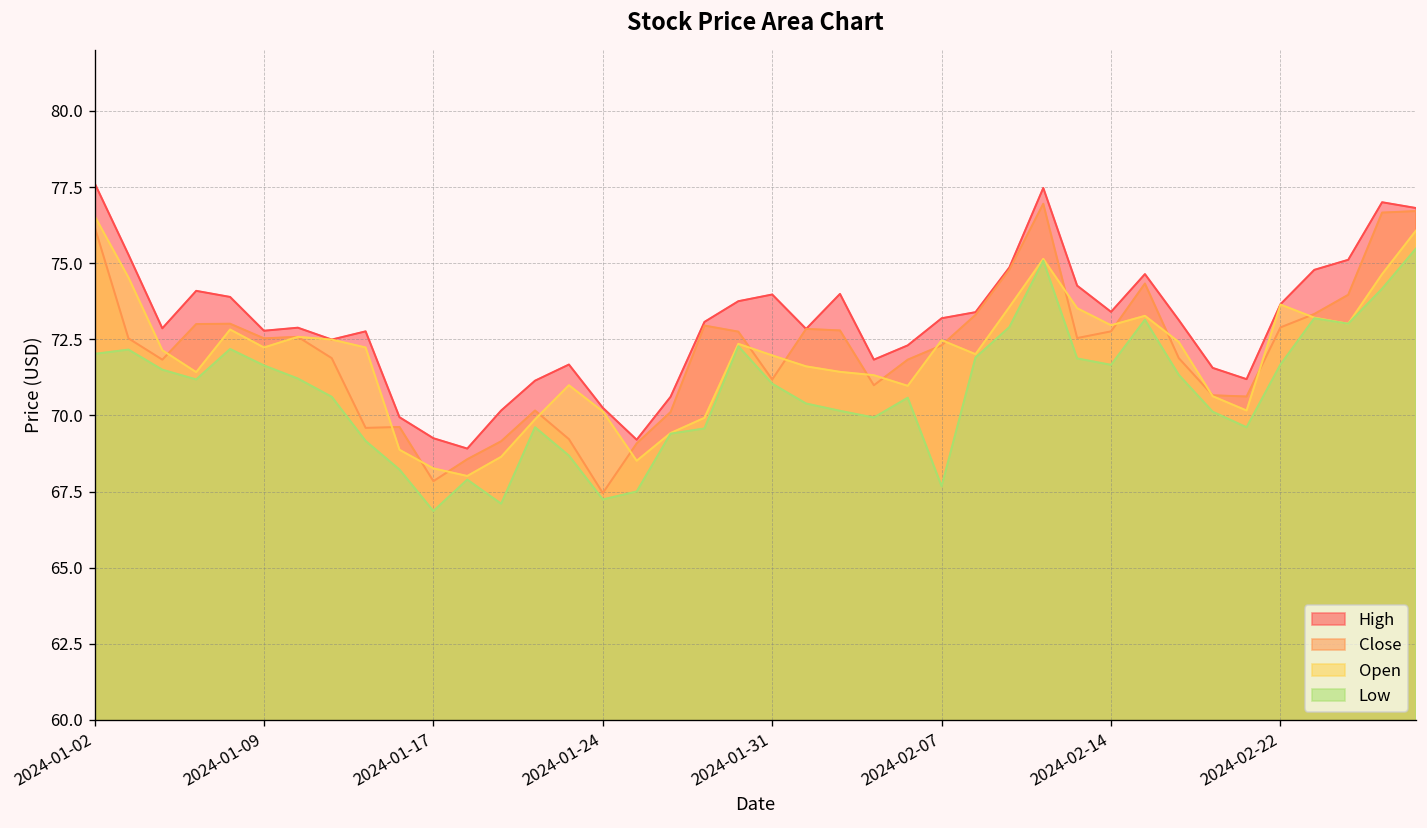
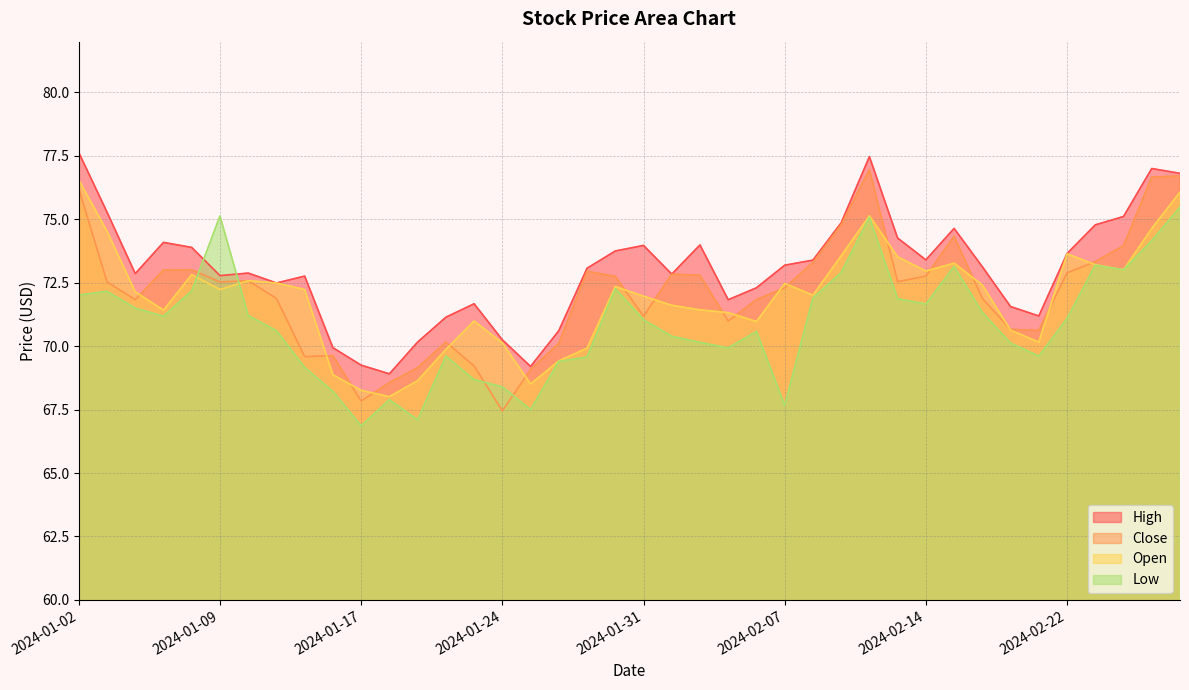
Low, 2024-01-09: 71.6 -> 75.1
Low, 2024-01-24: 67.2 -> 68.4
Low, 2024-02-22: 71.7 -> 71.1
